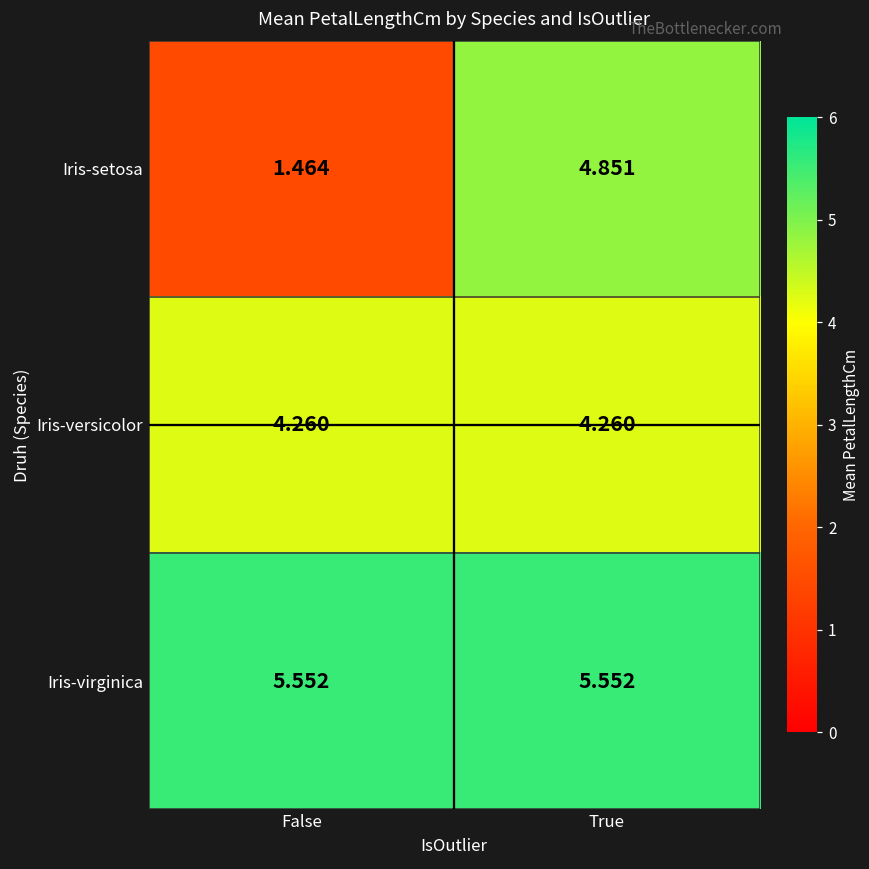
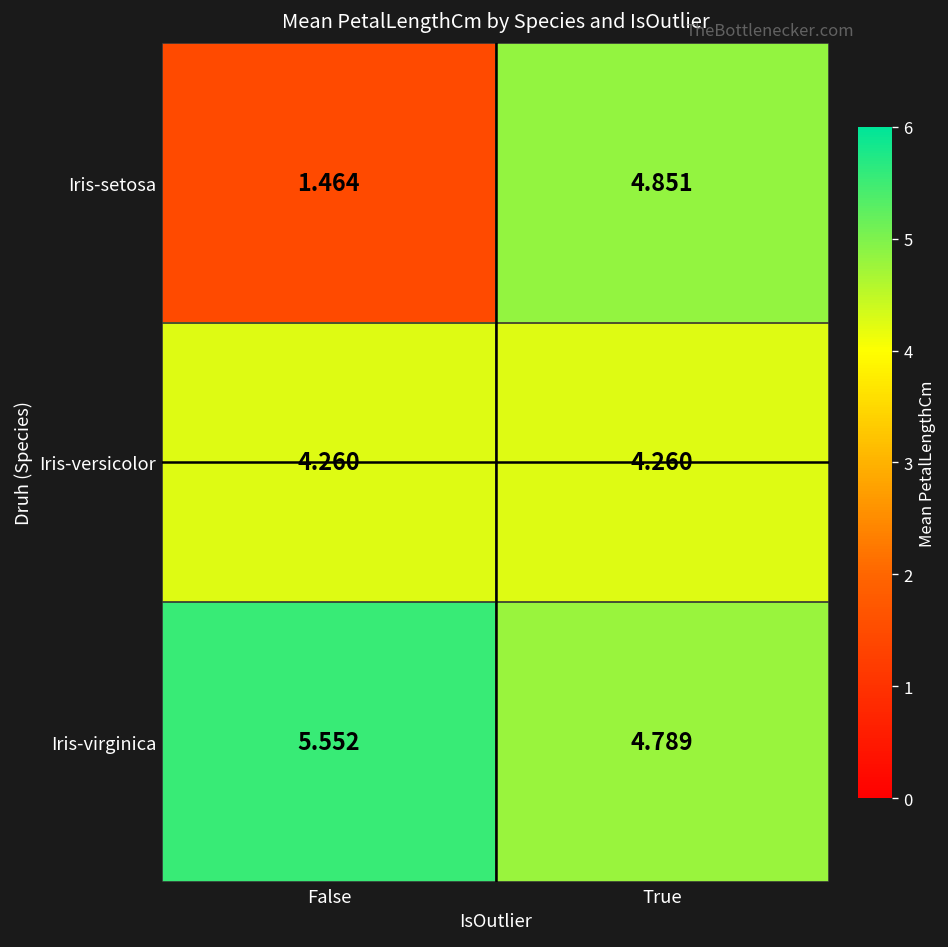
Iris-virginica, True: 5.552 -> 4.789
